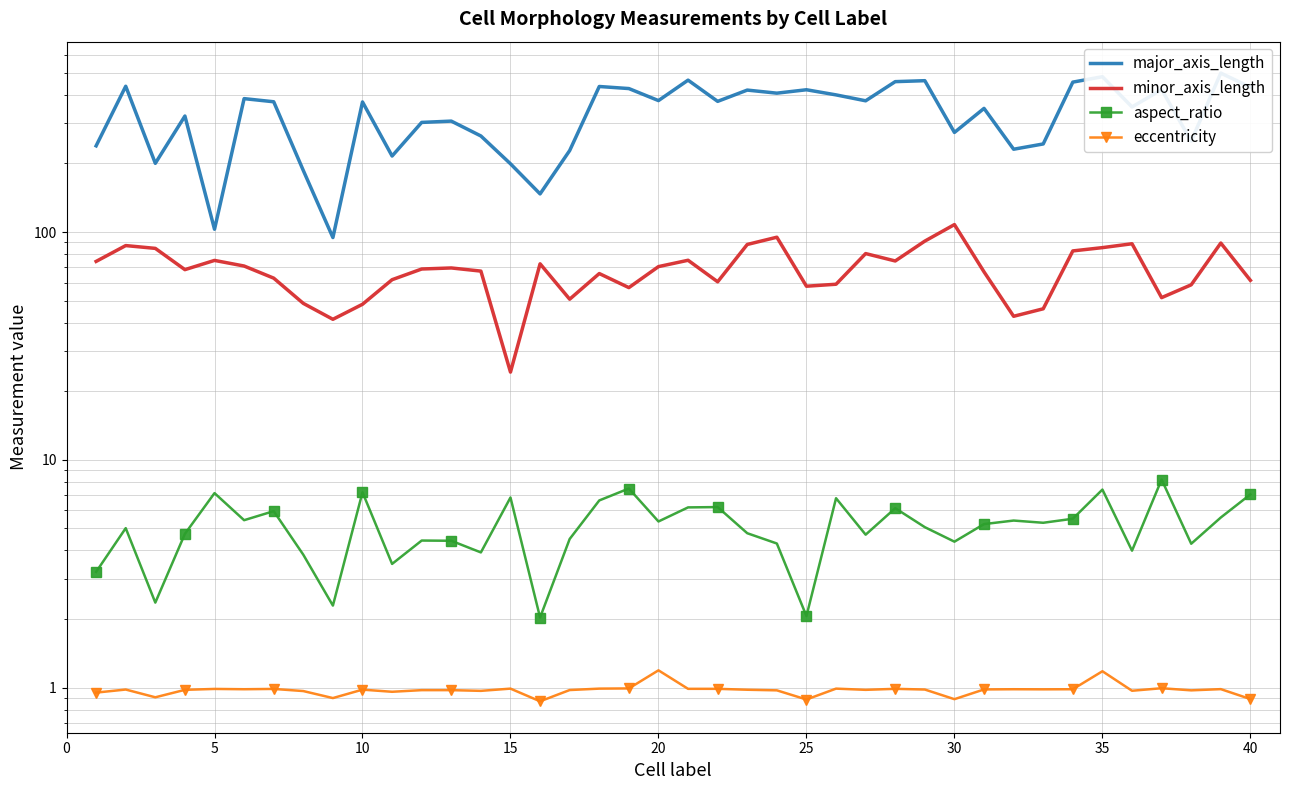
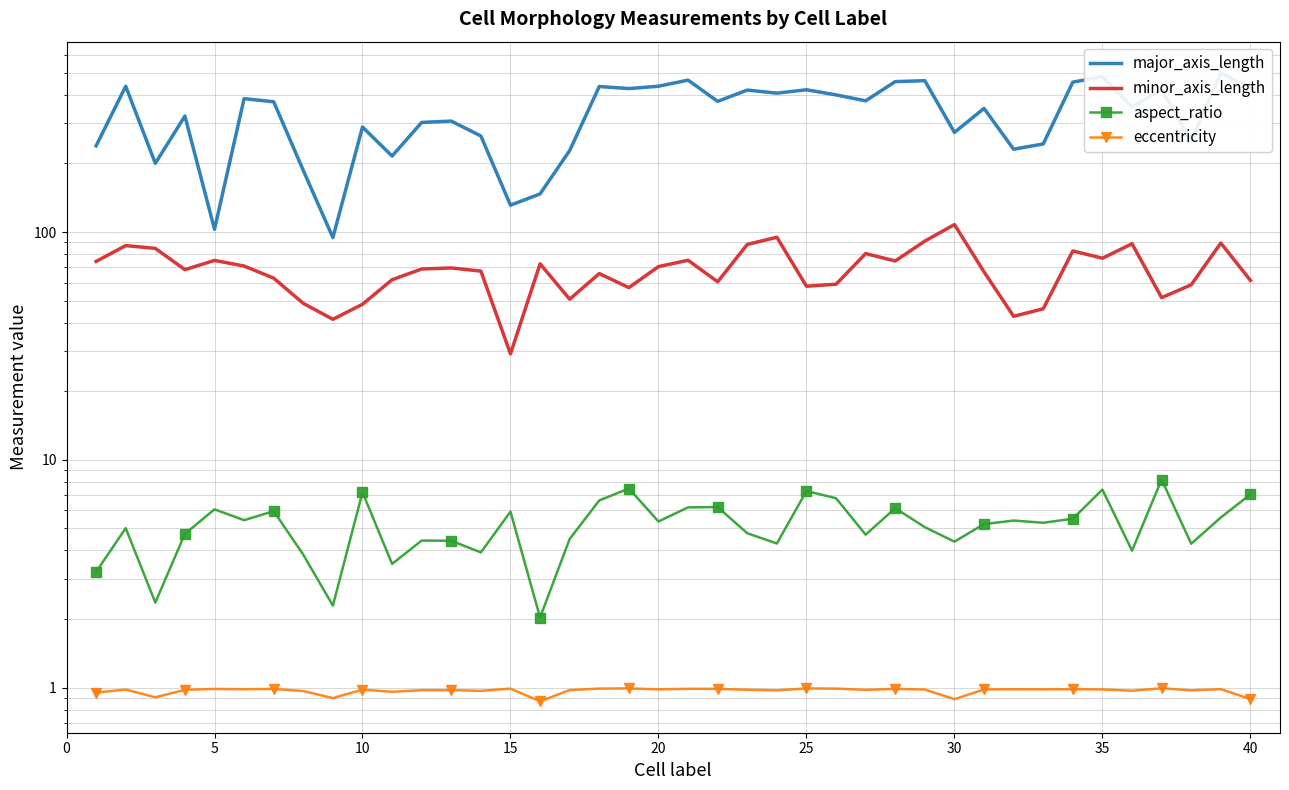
aspect_ratio, 5: 7.1 -> 6.1
major_axis_length, 10: 370 -> 290
major_axis_length, 15: 200 -> 130
minor_axis_length, 15: 24 -> 29
aspect_ratio, 15: 6.8 -> 5.9
major_axis_length, 20: 380 -> 440
eccentricity, 20: 1.2 -> 0.98
aspect_ratio, 25: 2.1 -> 7.3
eccentricity, 25: 0.89 -> 1.0
minor_axis_length, 35: 85 -> 77
eccentricity, 35: 1.2 -> 0.98
